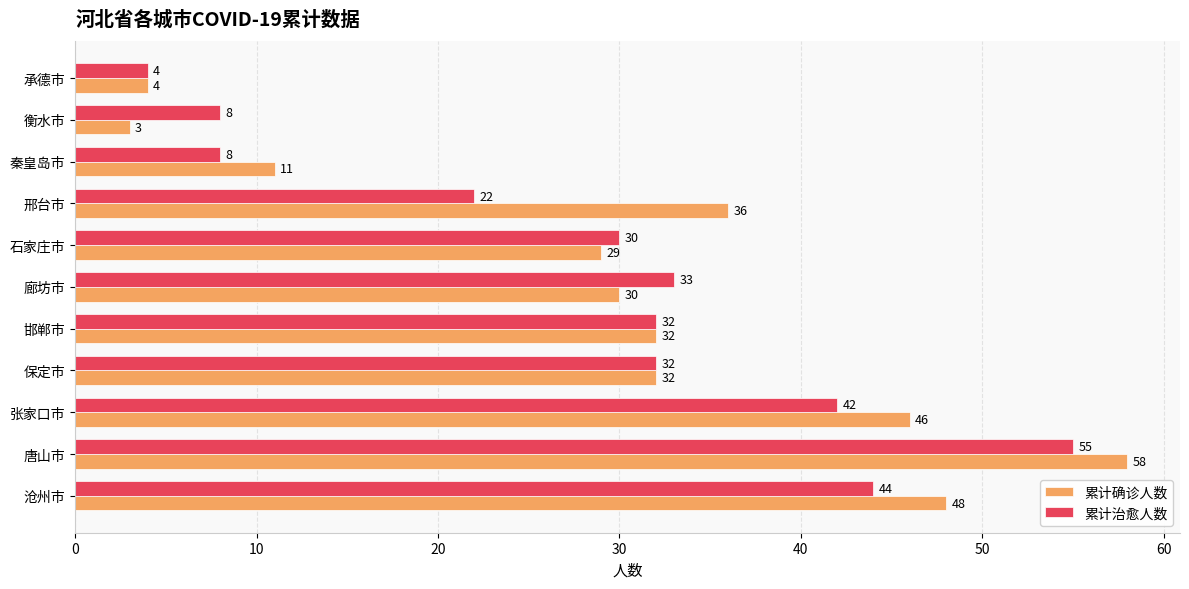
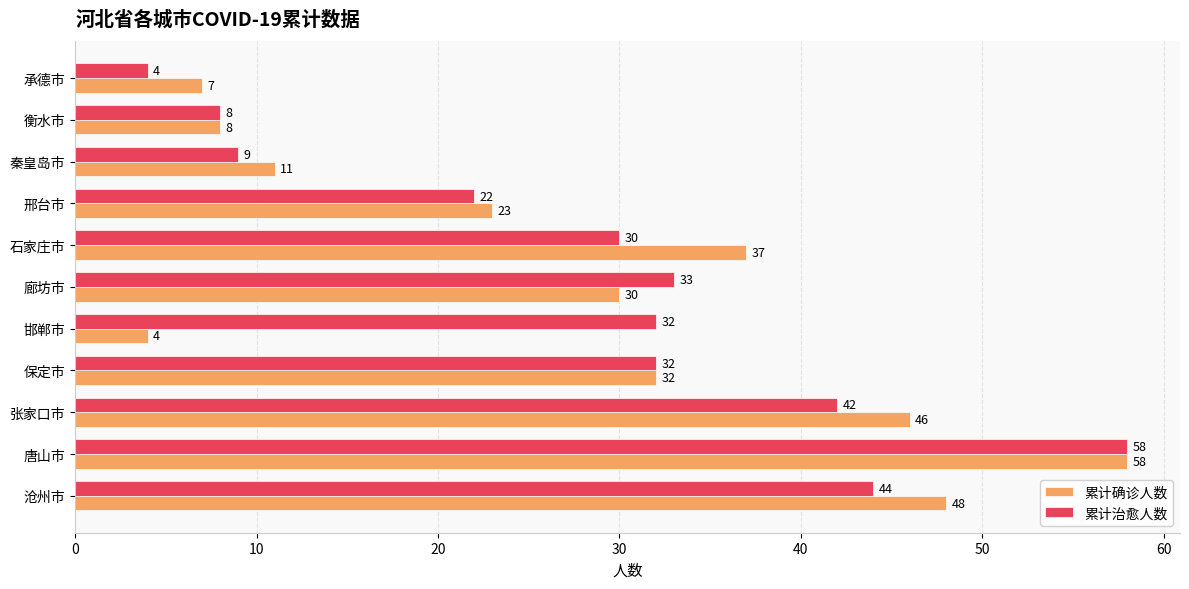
累计确诊人数, 承德市: 4 -> 7
累计确诊人数, 衡水市: 3 -> 8
累计治愈人数, 秦皇岛市: 8 -> 9
累计确诊人数, 邢台市: 36 -> 23
累计确诊人数, 石家庄市: 29 -> 37
累计确诊人数, 邯郸市: 32 -> 4
累计治愈人数, 唐山市: 55 -> 58
